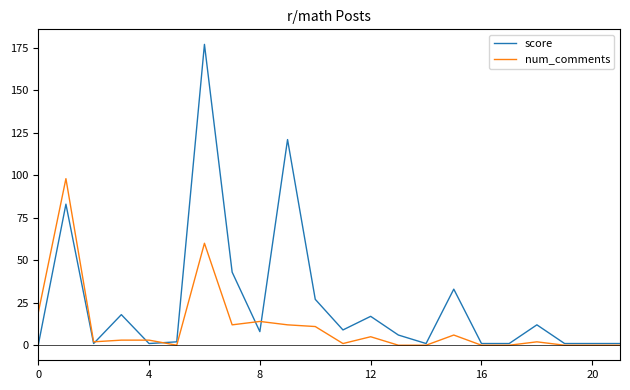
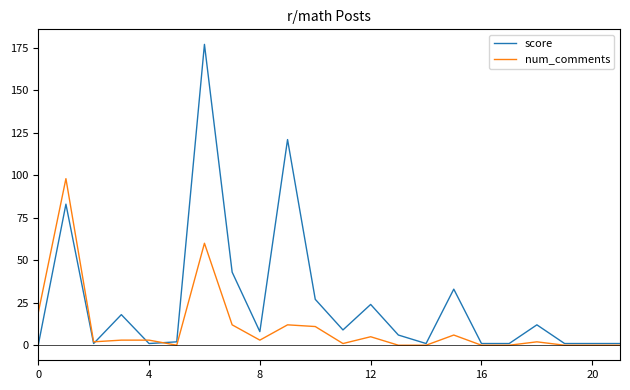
num_comments, 8: 14 -> 3
score, 12: 17 -> 24
